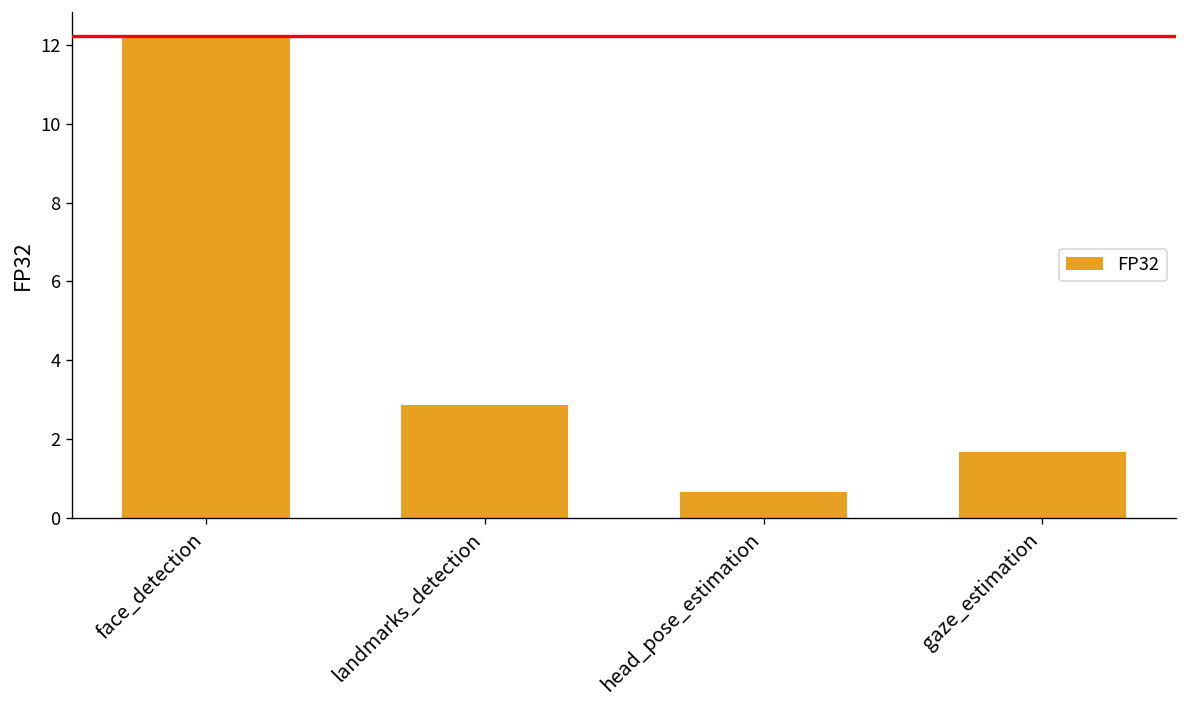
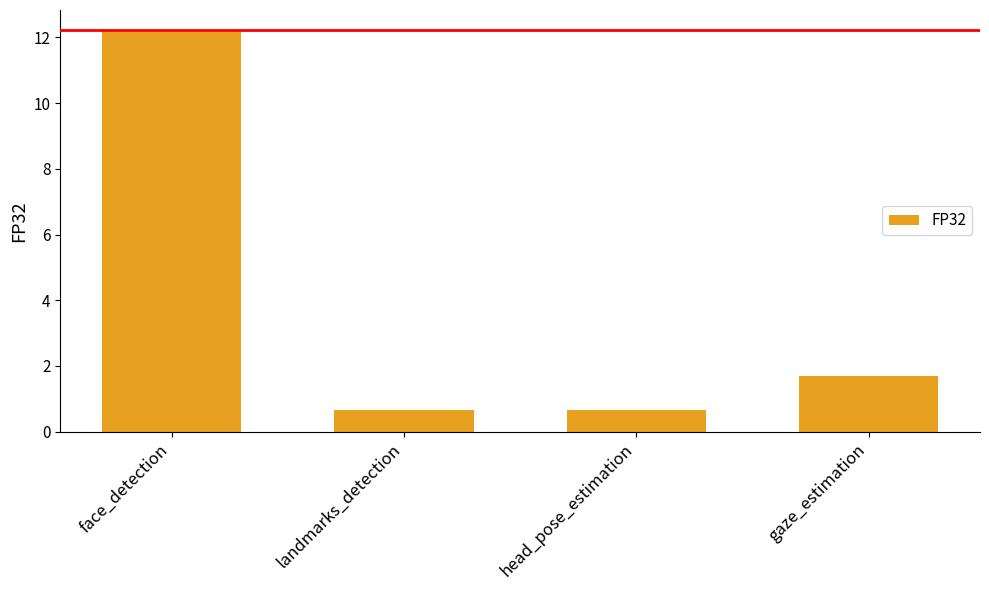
landmarks_detection: 2.9 -> 0.6
